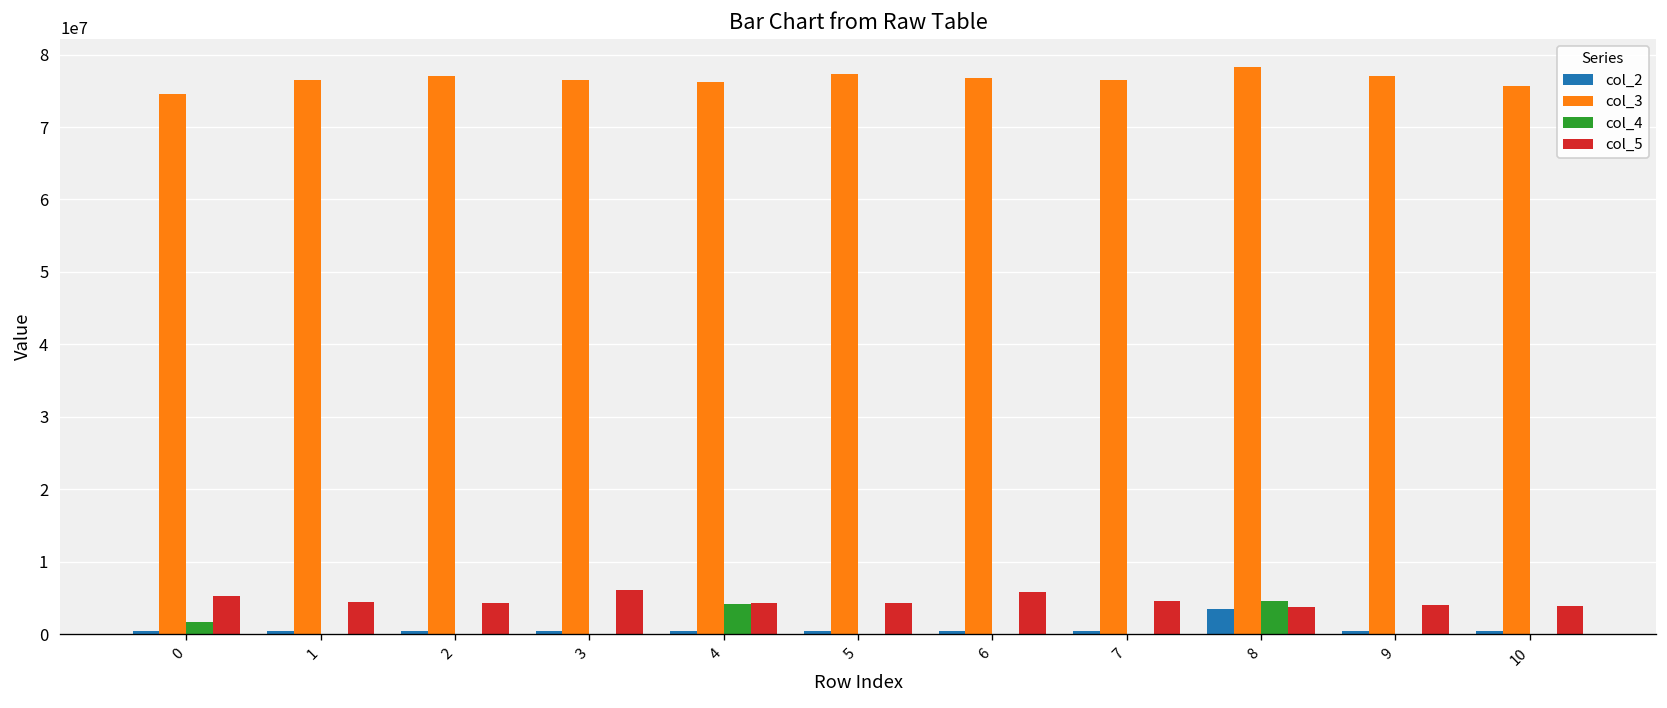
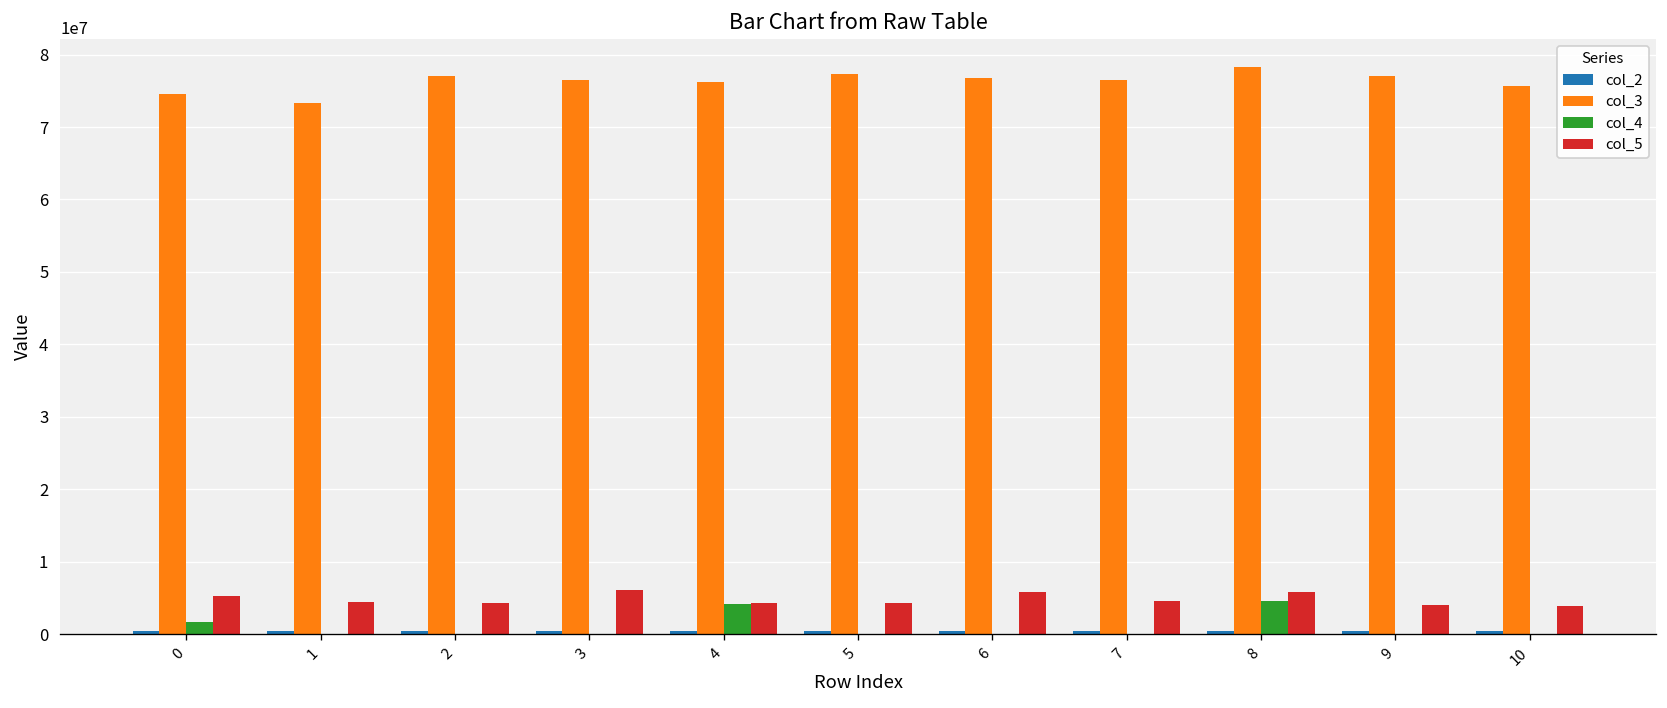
col_3, 1: 77000000 -> 73000000
col_2, 8: 4000000 -> 0
col_5, 8: 4000000 -> 6000000
